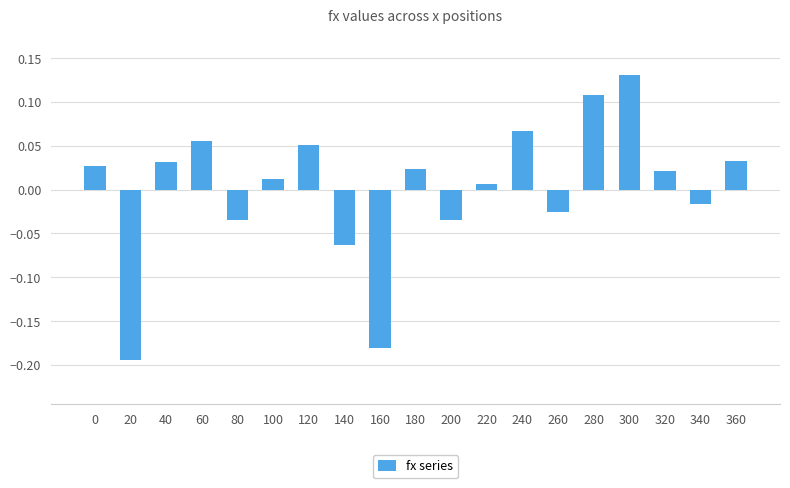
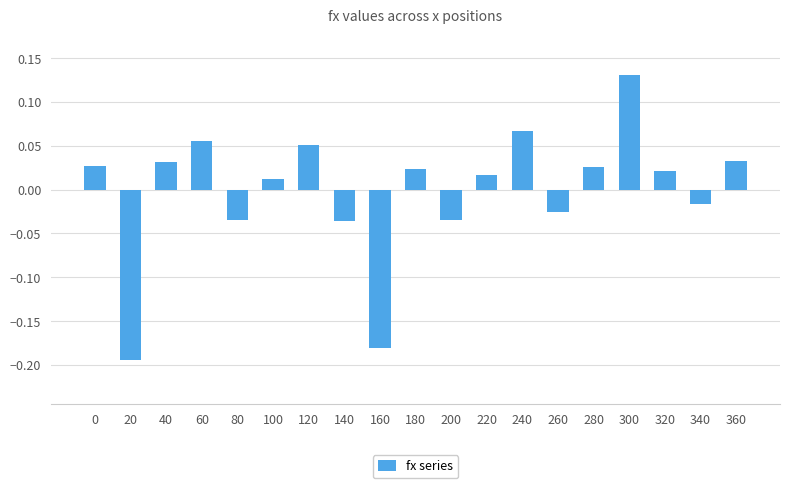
140: -0.06 -> -0.04
220: 0.01 -> 0.02
280: 0.11 -> 0.03
